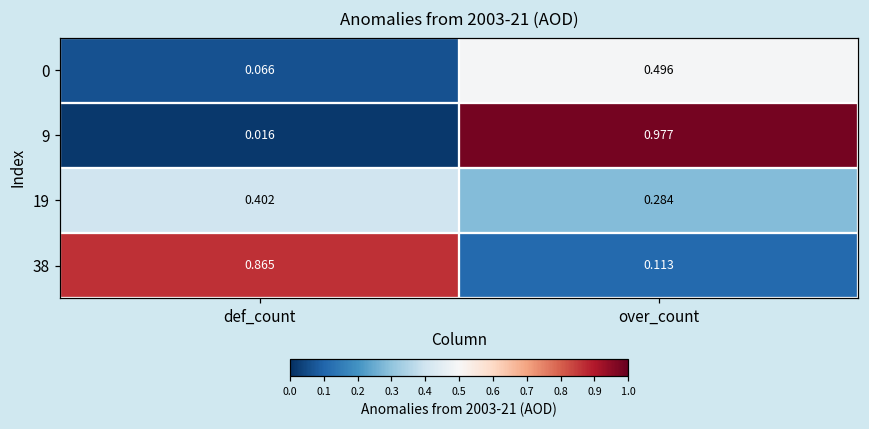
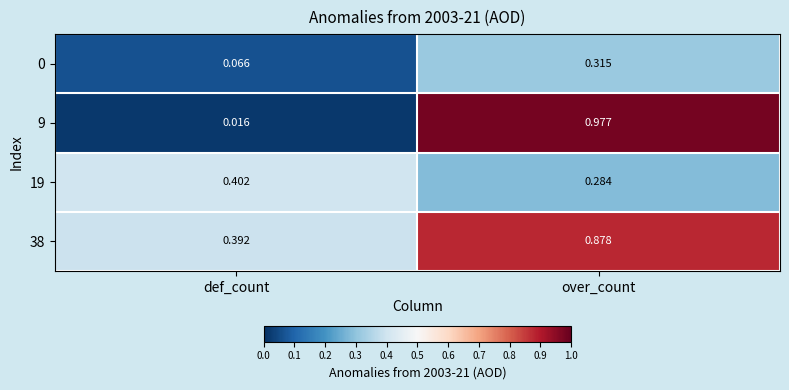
0, over_count: 0.496 -> 0.315
38, def_count: 0.865 -> 0.392
38, over_count: 0.113 -> 0.878
